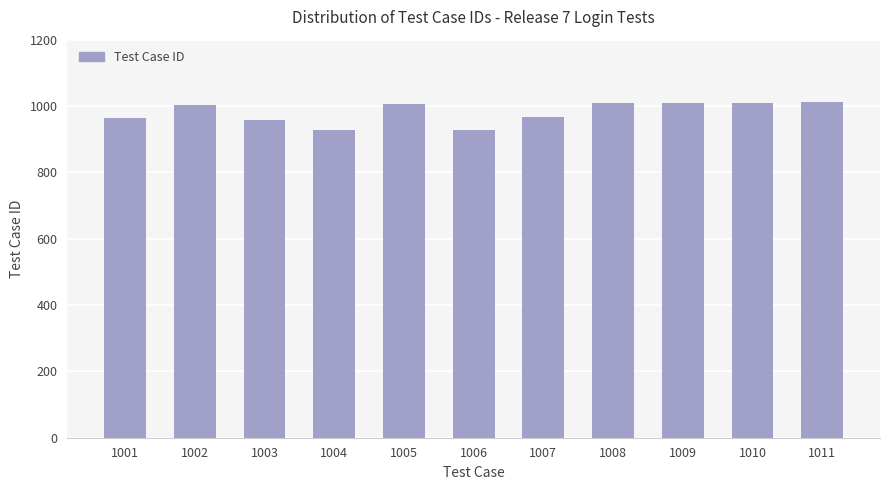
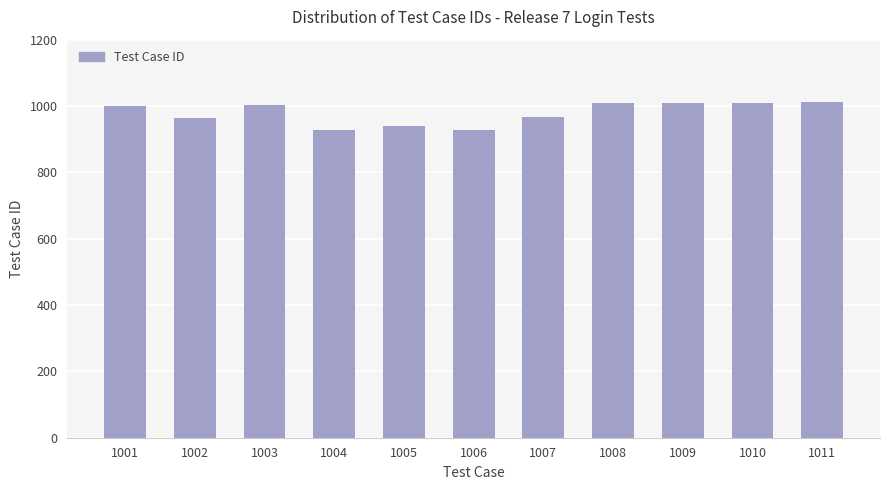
1001: 960 -> 1000
1002: 1000 -> 960
1003: 960 -> 1000
1005: 1010 -> 940
